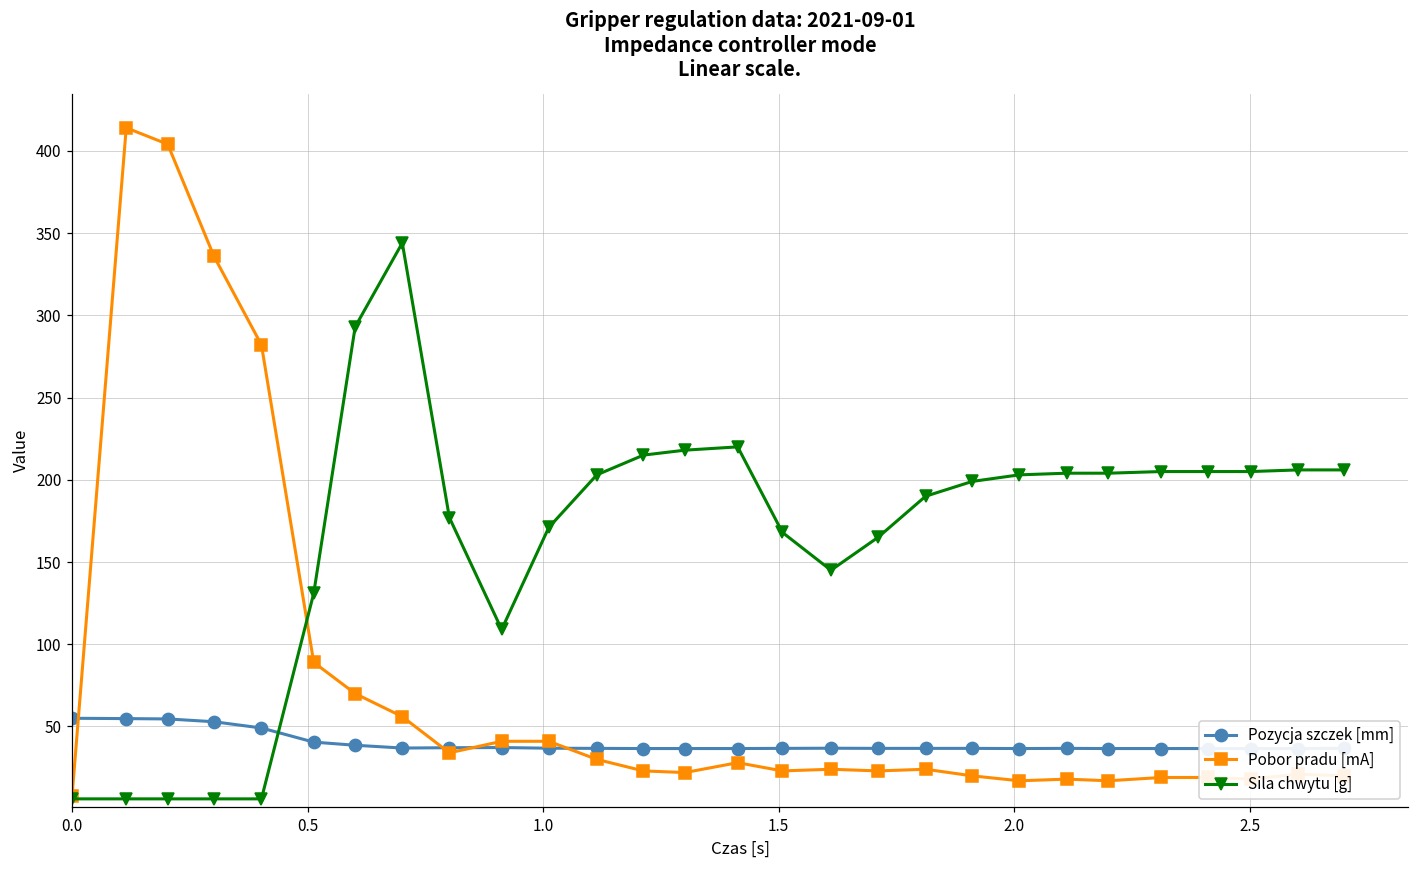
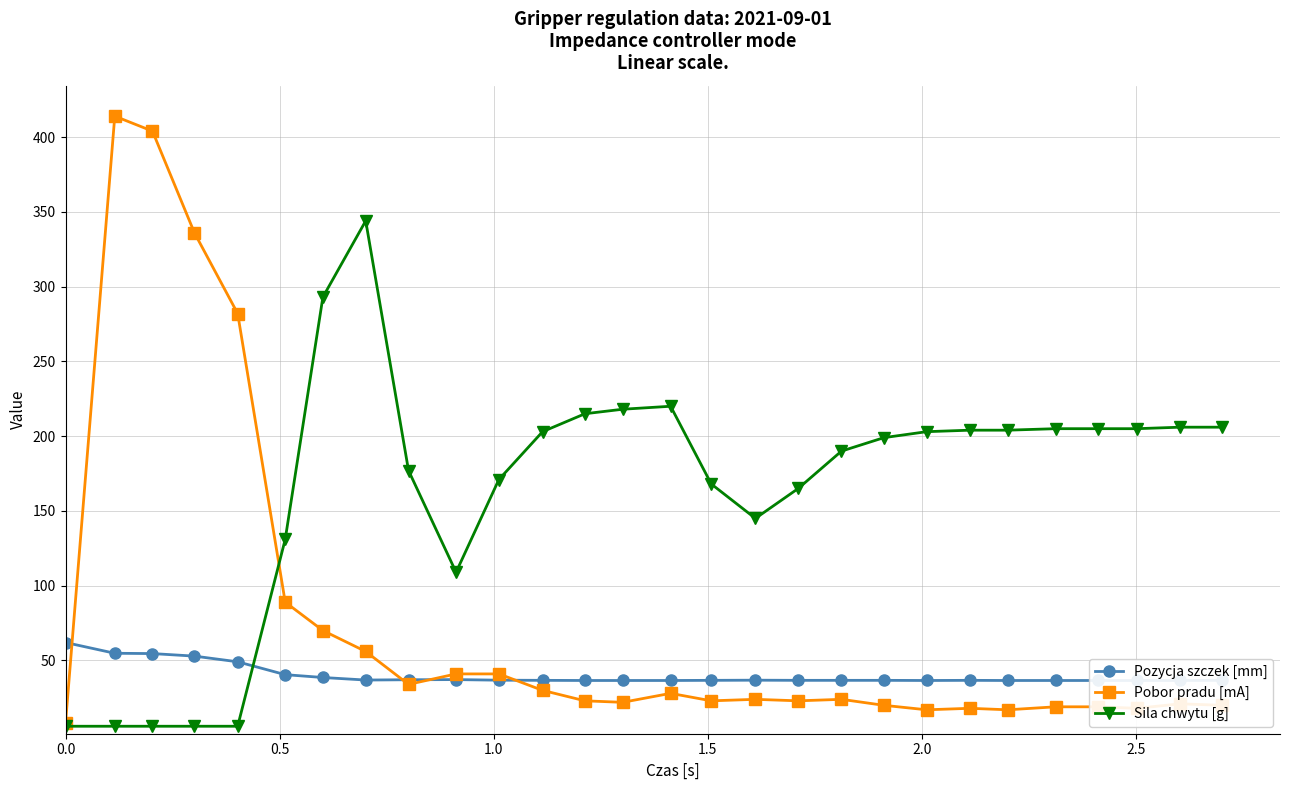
Pozycja szczek [mm], 0.0: 55 -> 62
